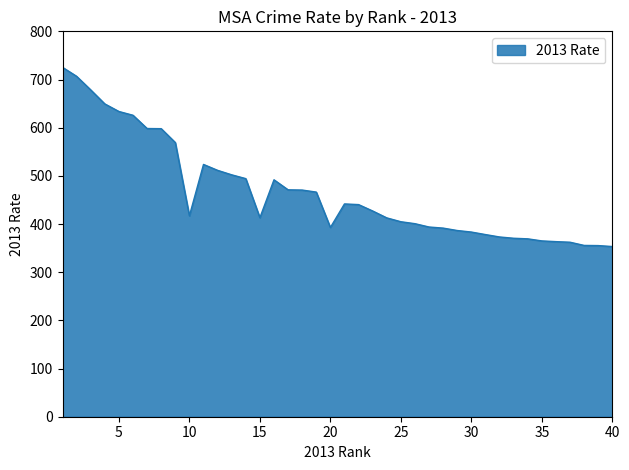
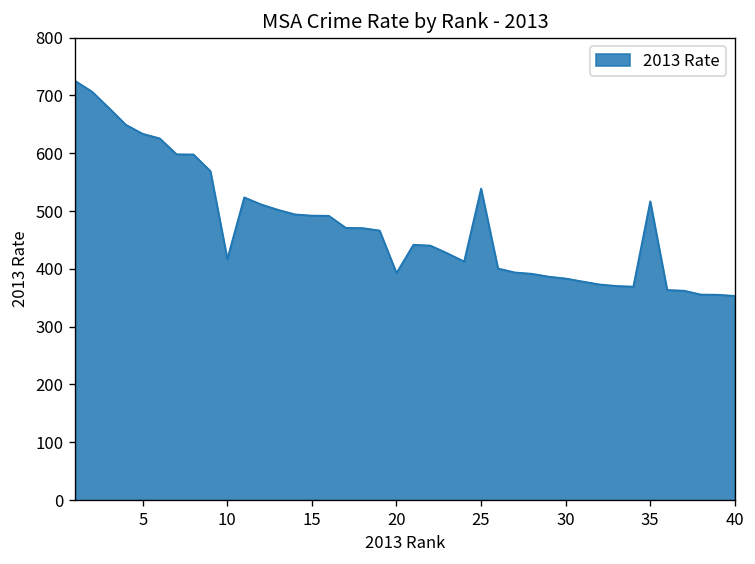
15: 410 -> 490
25: 400 -> 540
35: 360 -> 520
